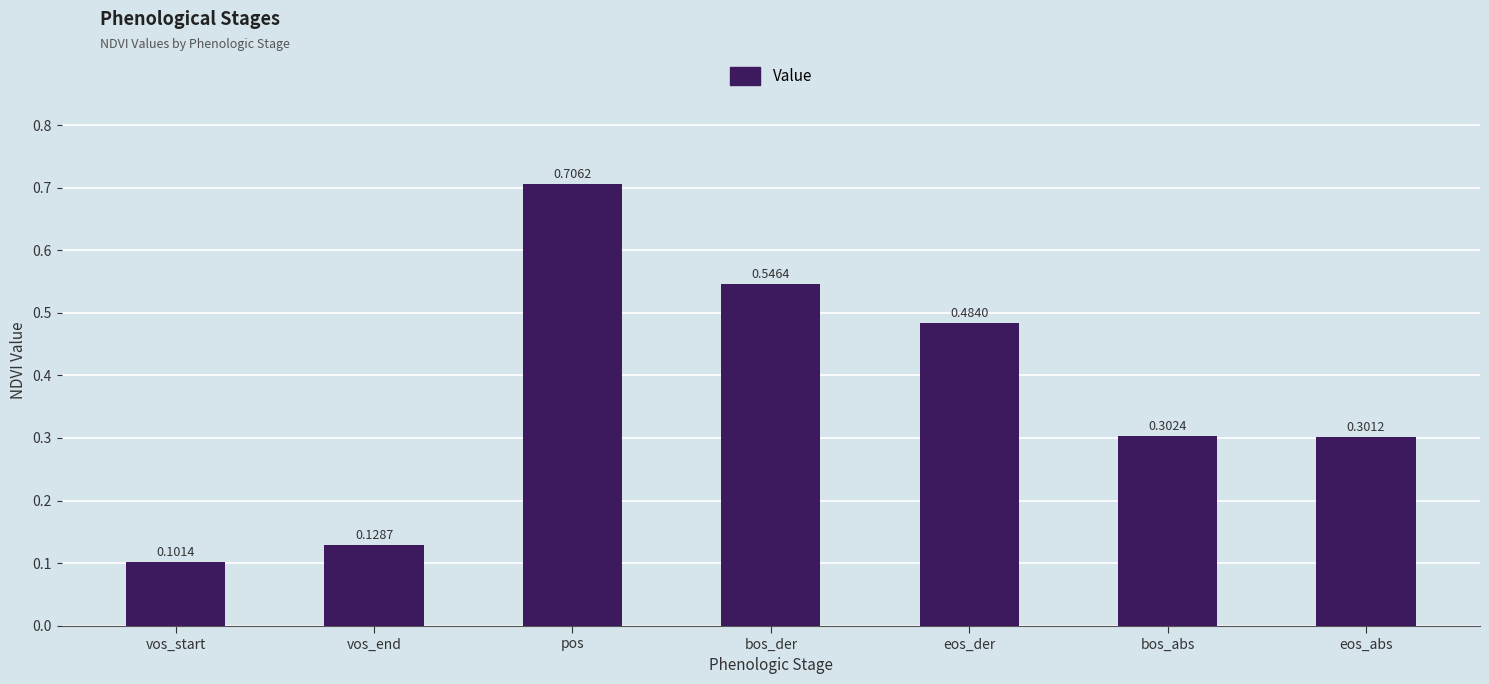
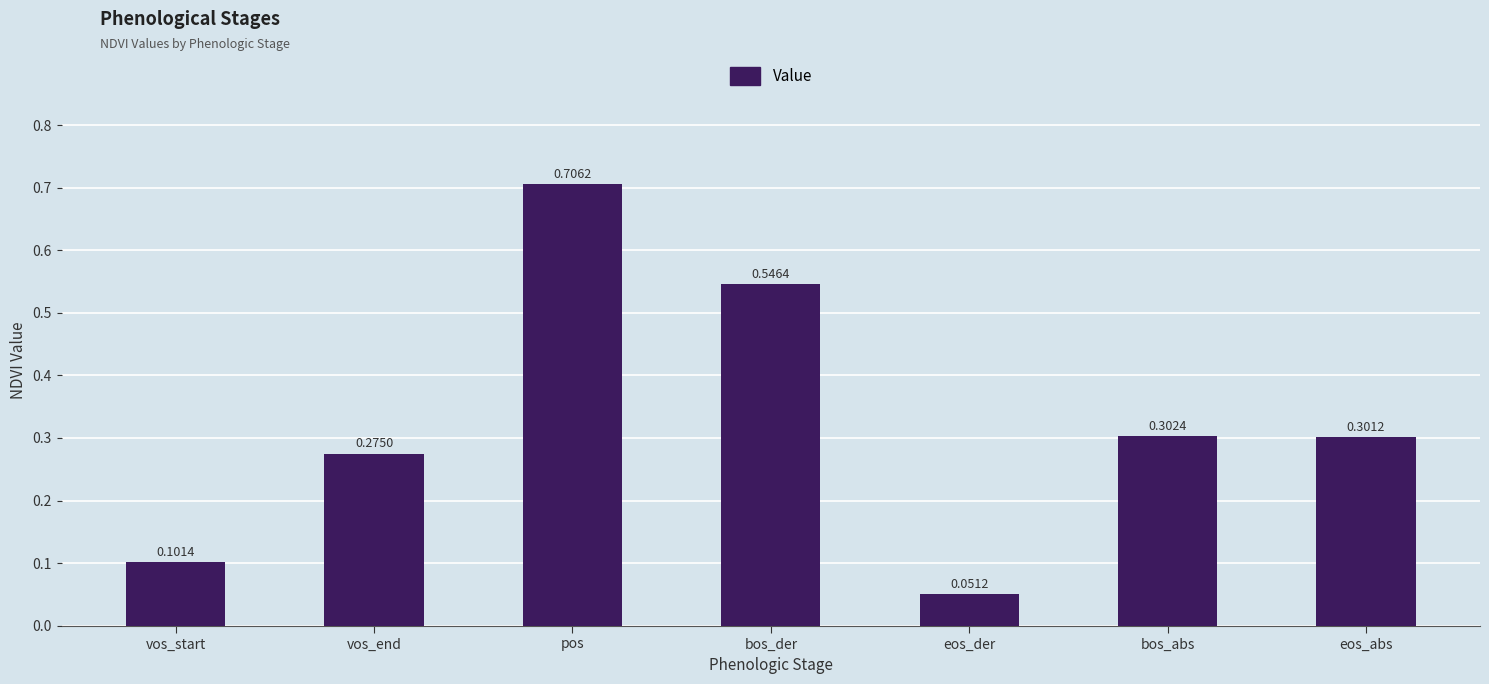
vos_end: 0.1287 -> 0.2750
eos_der: 0.4840 -> 0.0512
